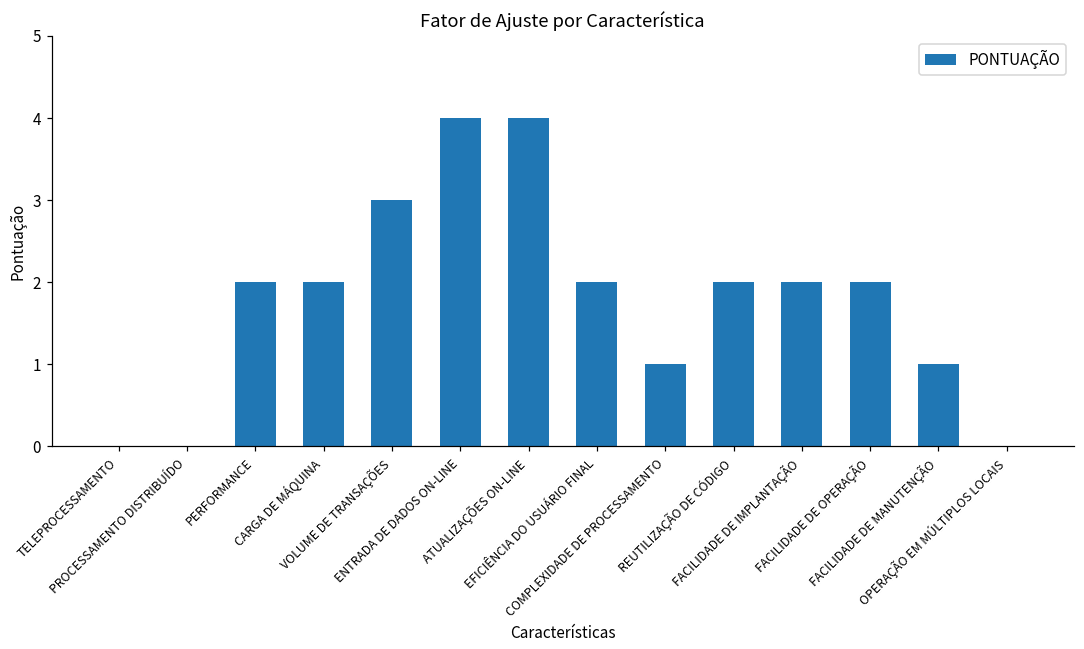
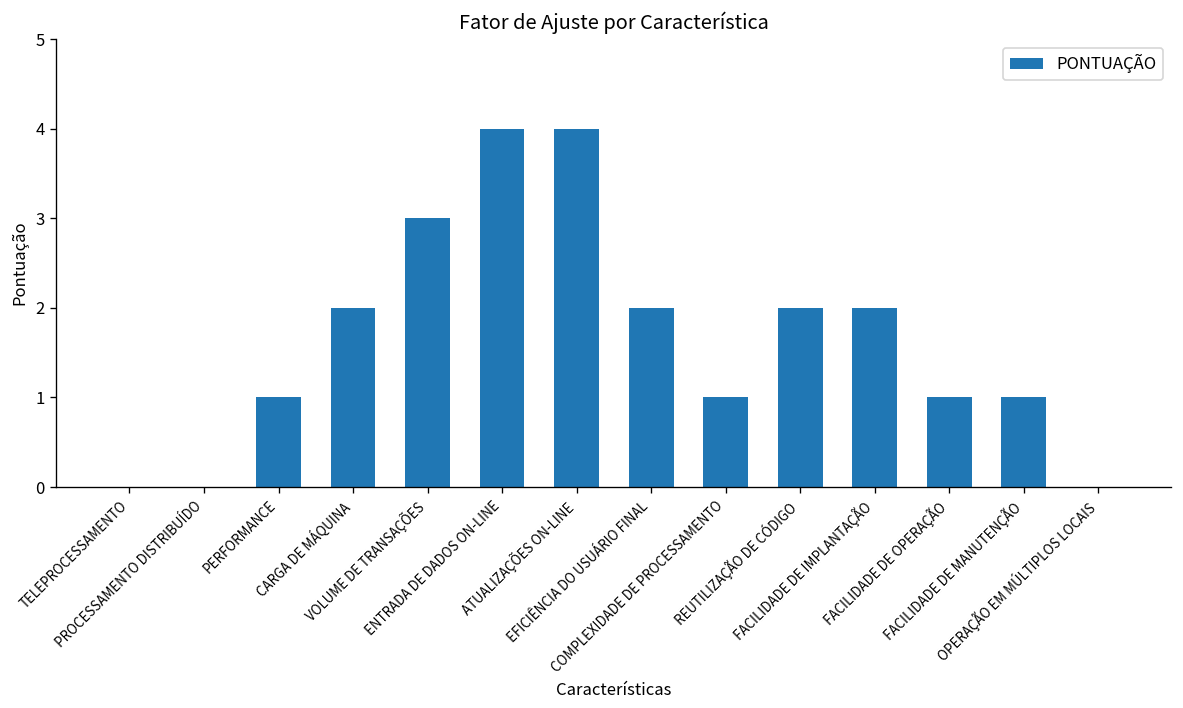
PERFORMANCE: 2 -> 1
FACILIDADE DE OPERAÇÃO: 2 -> 1
